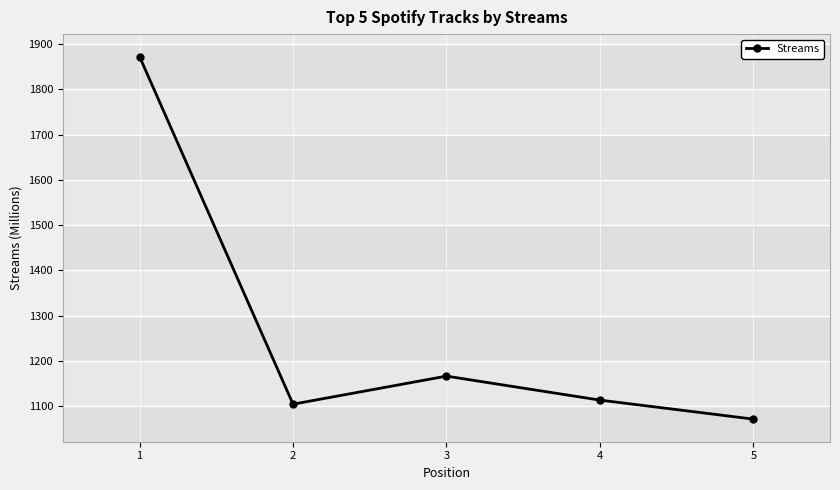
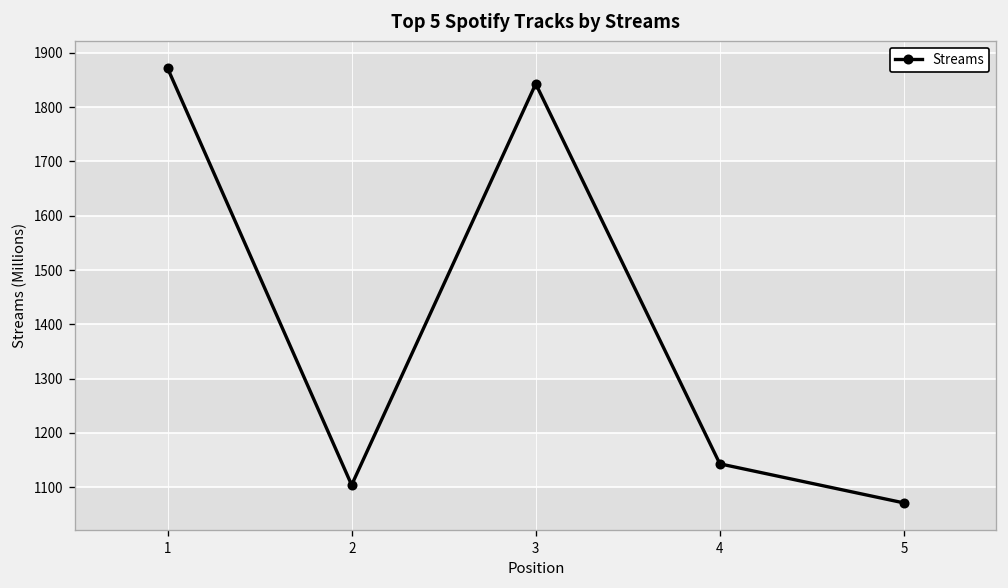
3: 1170 -> 1840
4: 1110 -> 1140
